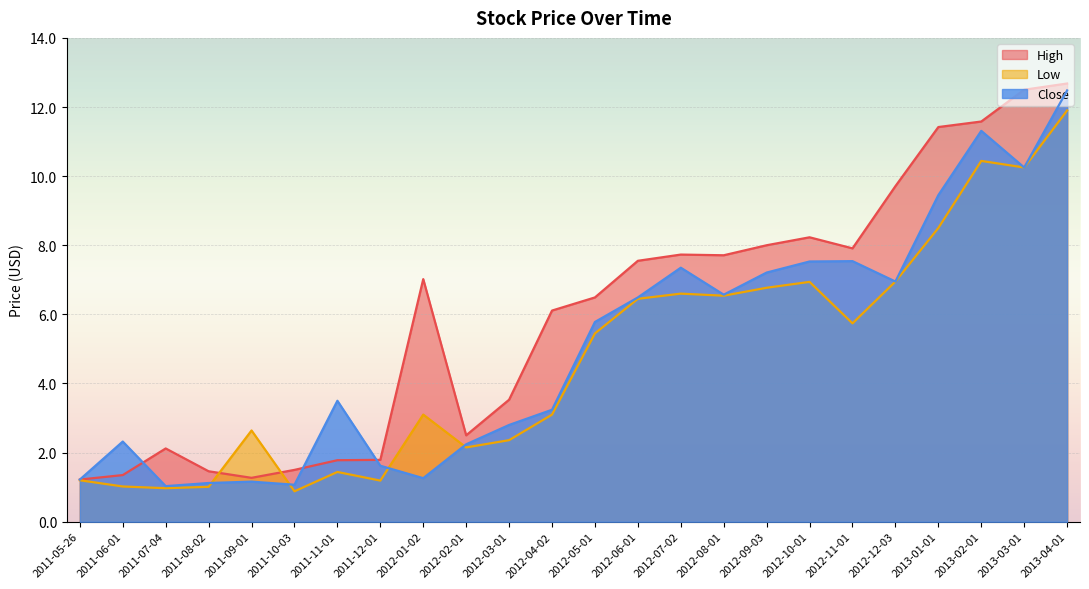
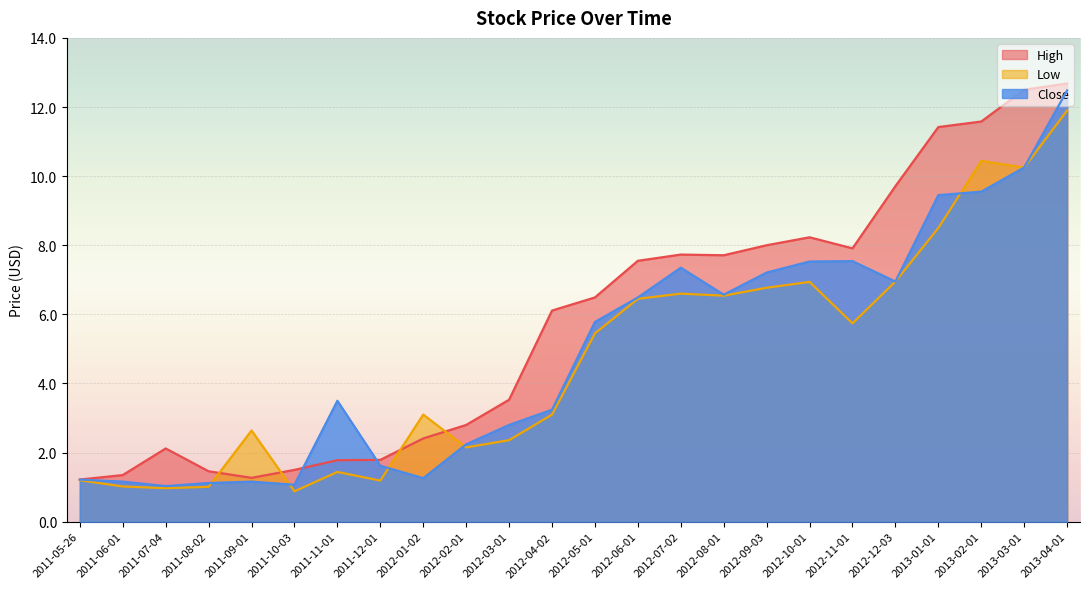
Close, 2011-06-01: 2.3 -> 1.2
High, 2012-01-02: 7.0 -> 2.4
High, 2012-02-01: 2.5 -> 2.8
Close, 2013-02-01: 11.3 -> 9.6
